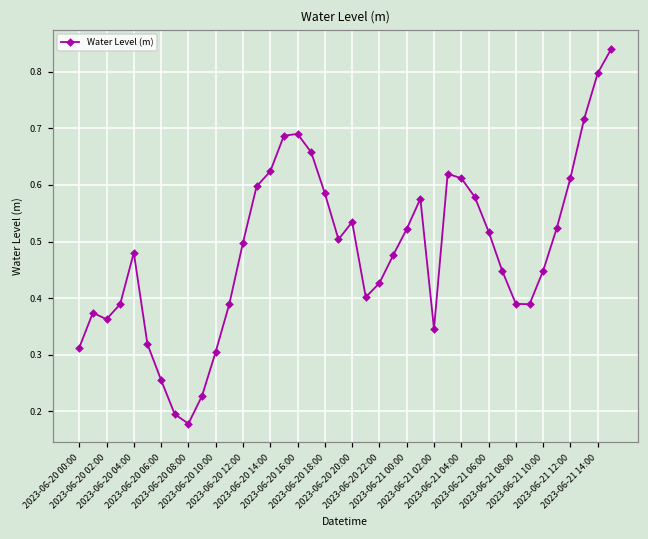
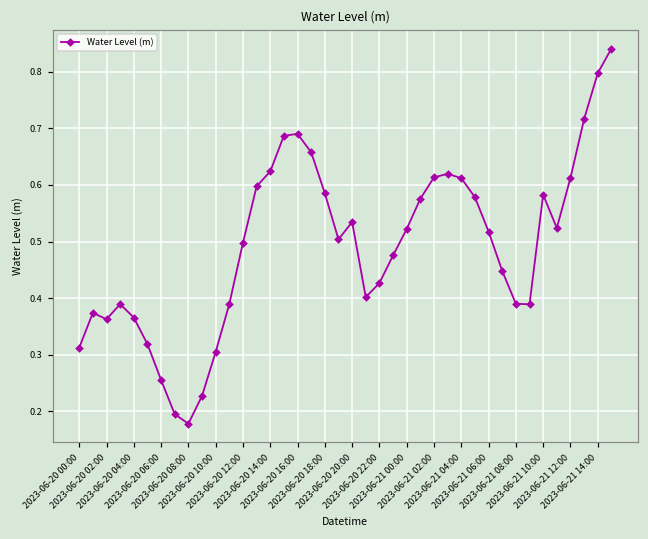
2023-06-20 04:00: 0.48 -> 0.37
2023-06-21 02:00: 0.35 -> 0.61
2023-06-21 10:00: 0.45 -> 0.58
